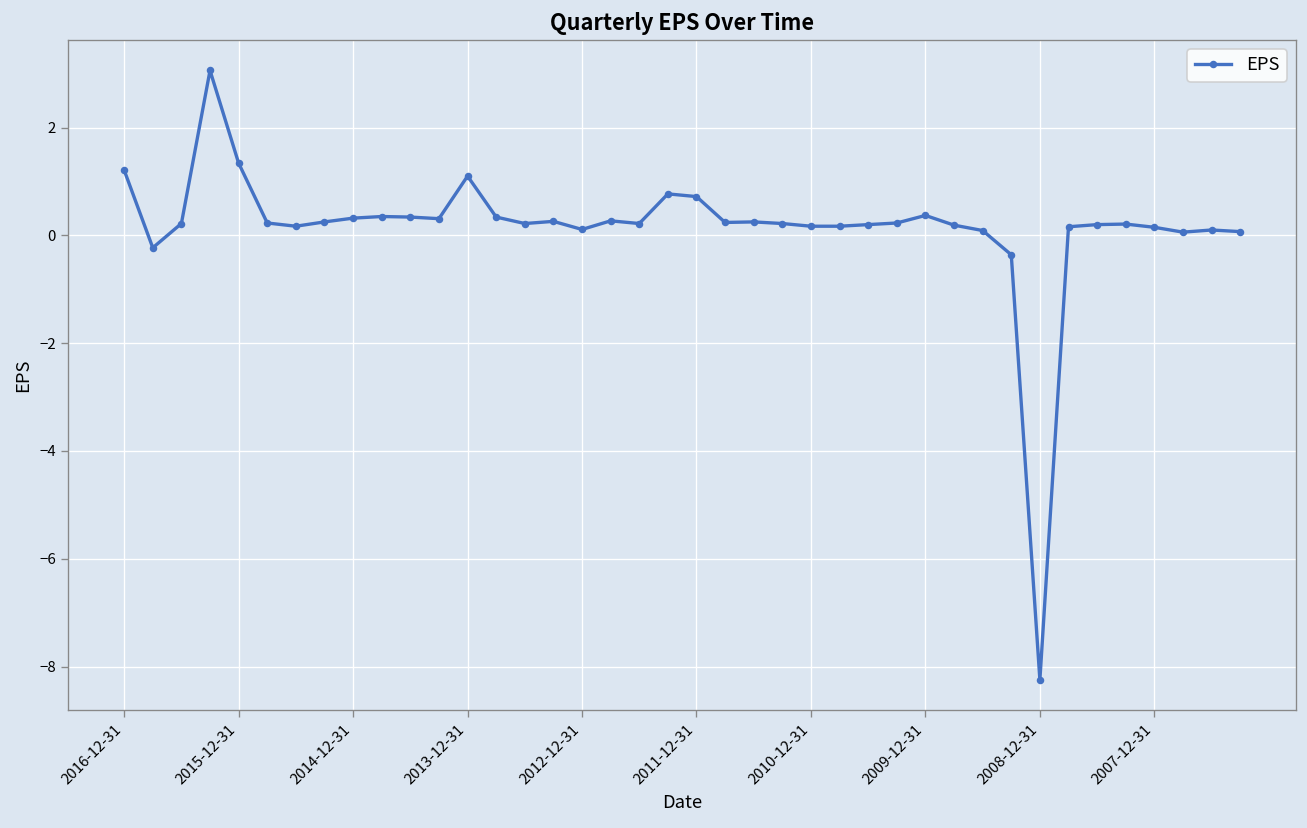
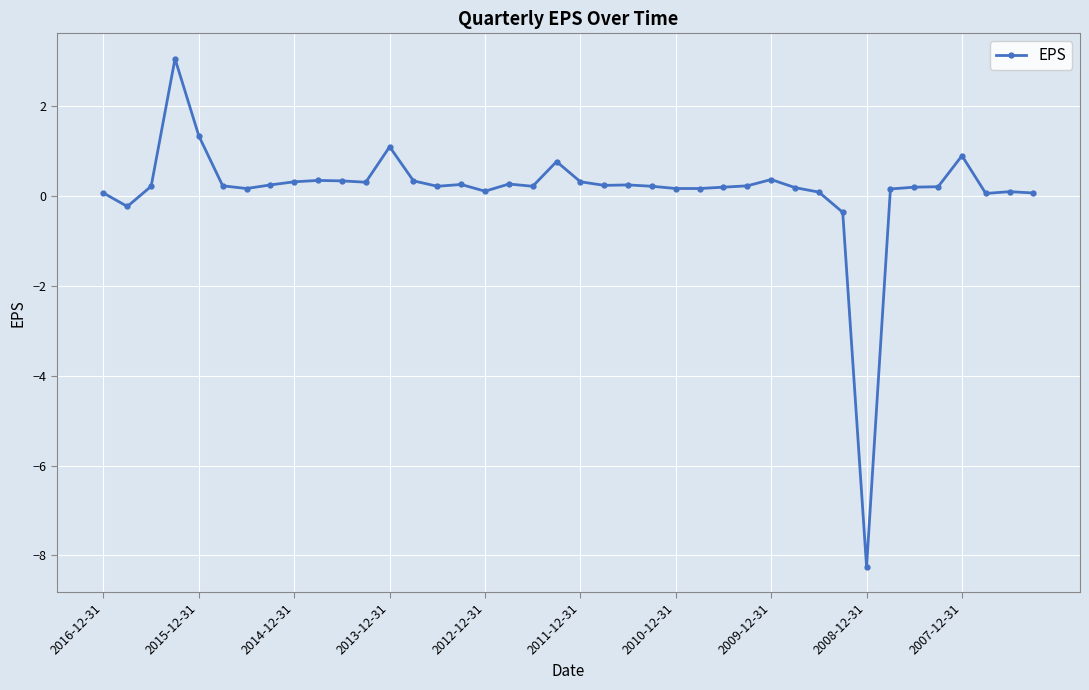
2016-12-31: 1.2 -> 0.1
2011-12-31: 0.7 -> 0.3
2007-12-31: 0.2 -> 0.9
